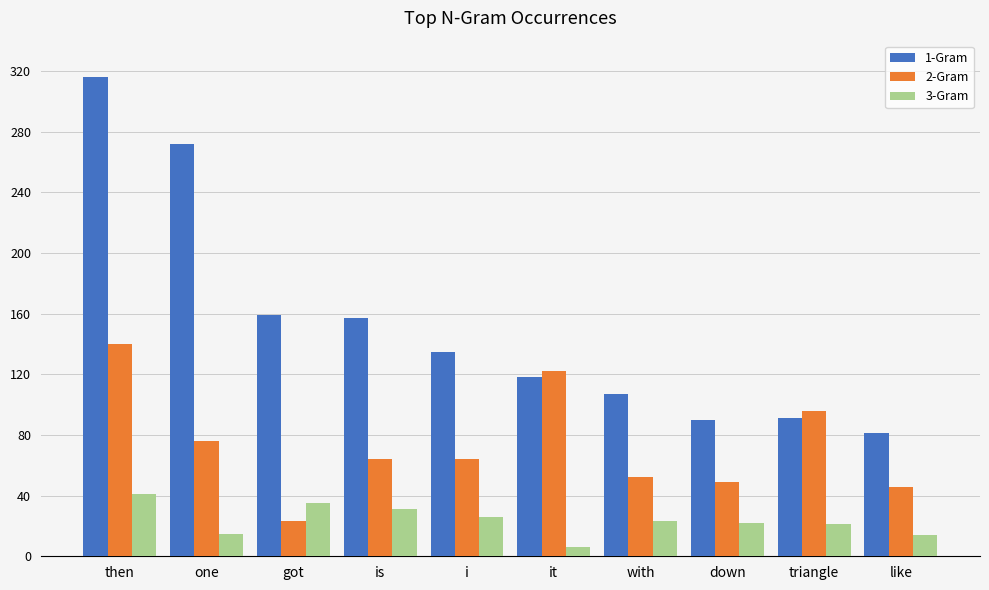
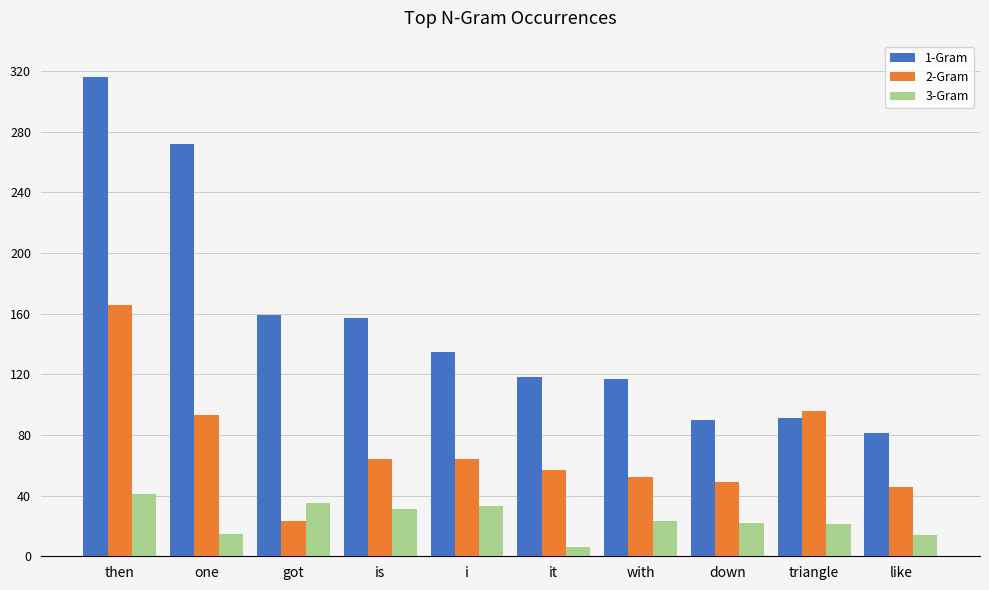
2-Gram, then: 140 -> 166
2-Gram, one: 76 -> 93
3-Gram, i: 26 -> 33
2-Gram, it: 122 -> 57
1-Gram, with: 107 -> 117
